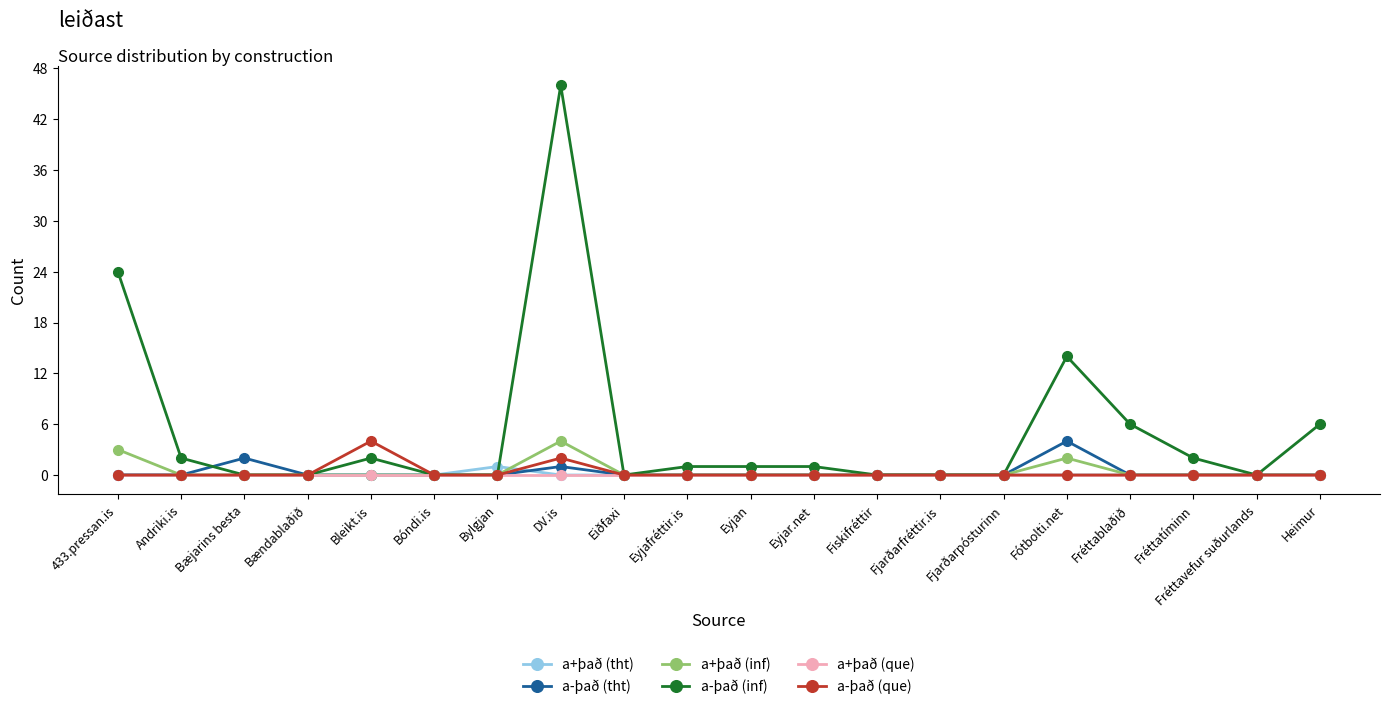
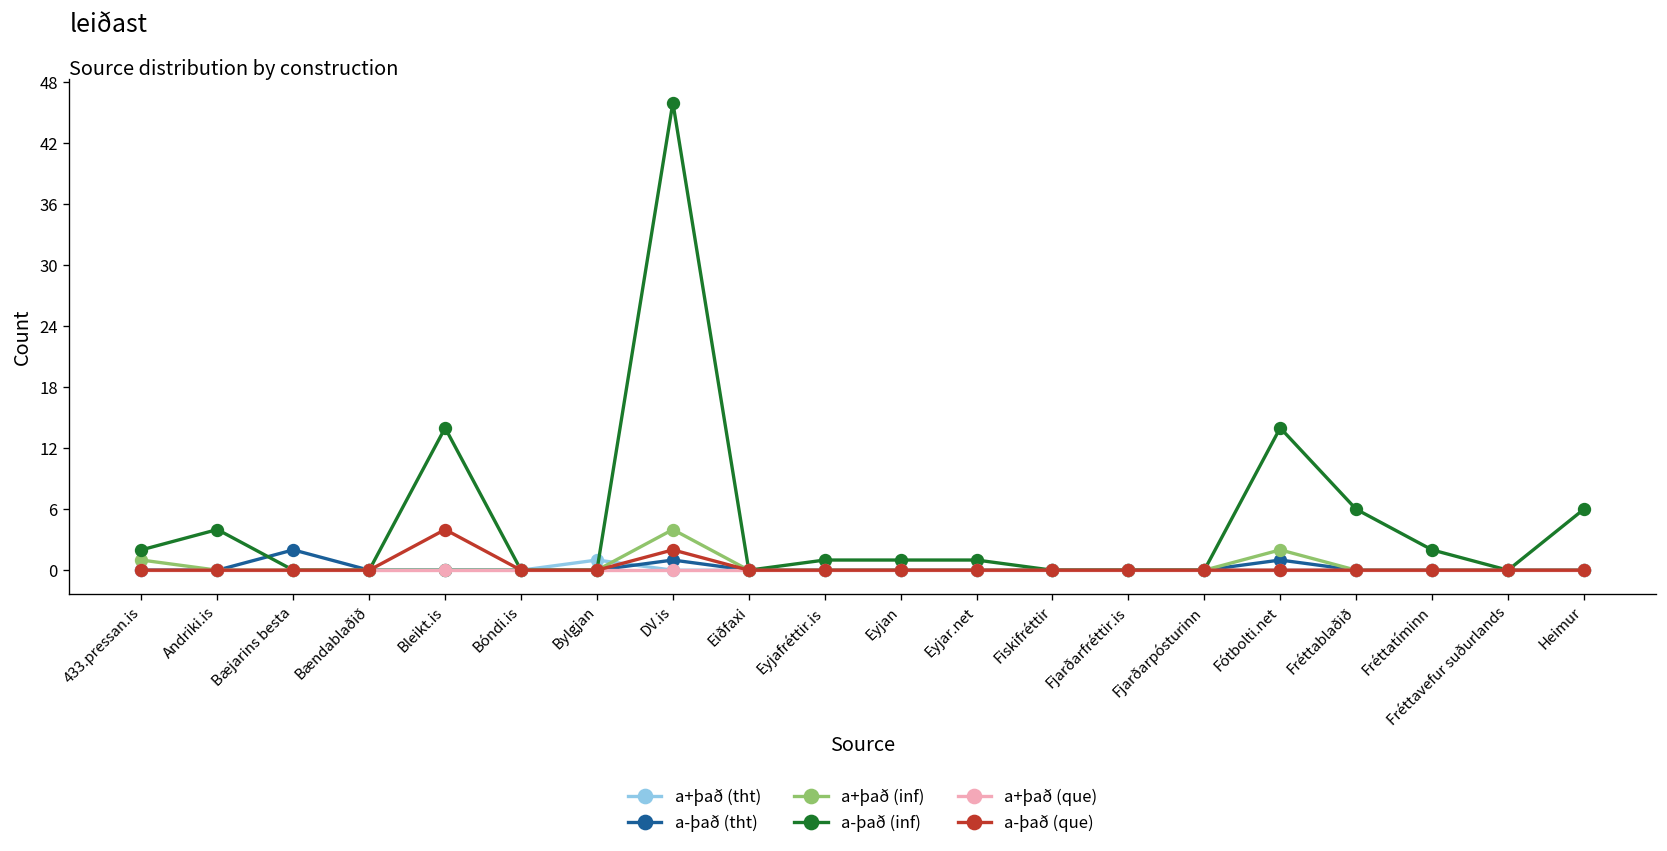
a+það (inf), 433.pressan.is: 3 -> 1
a-það (inf), 433.pressan.is: 24 -> 2
a-það (inf), Andriki.is: 2 -> 4
a-það (inf), Bleikt.is: 2 -> 14
a-það (tht), Fótbolti.net: 4 -> 1
